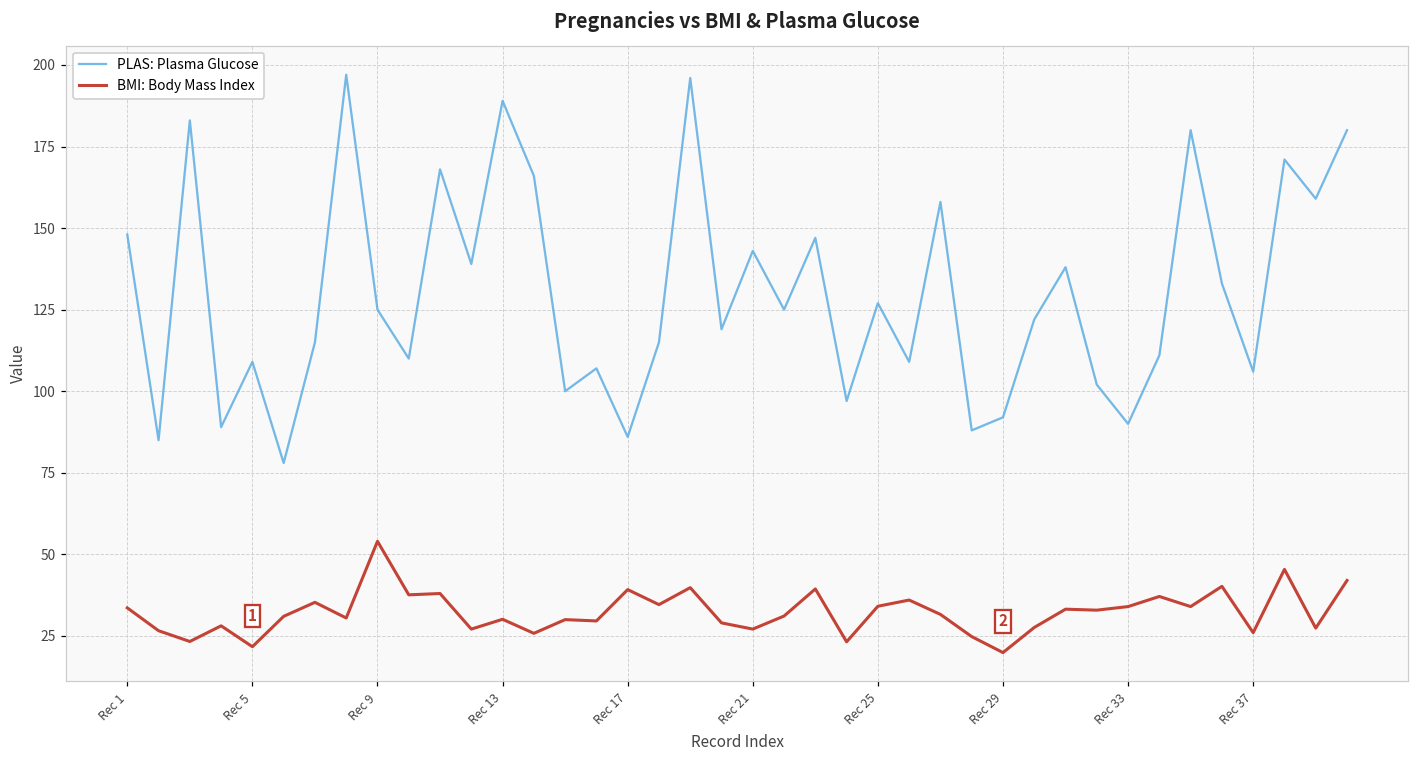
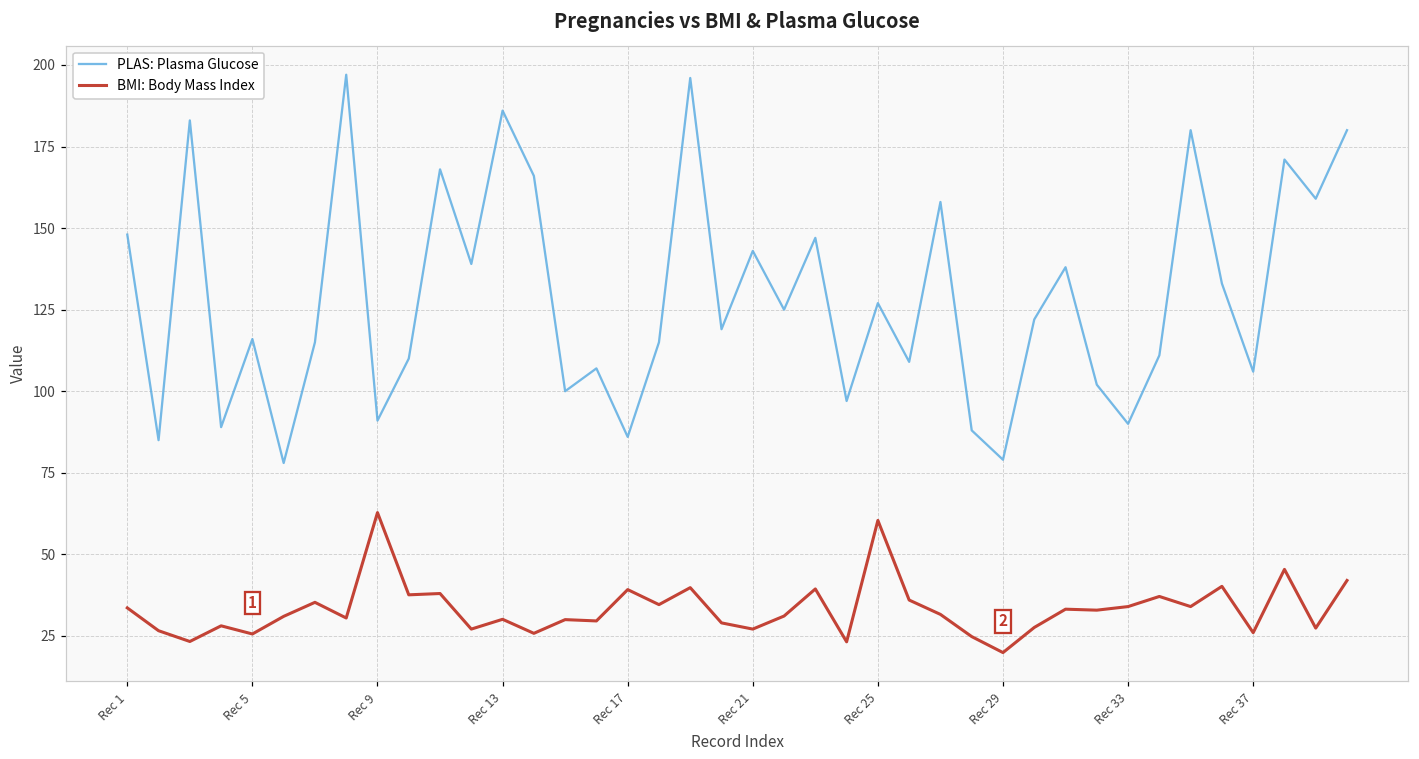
PLAS: Plasma Glucose, Rec 5: 109 -> 116
BMI: Body Mass Index, Rec 5: 22 -> 26
PLAS: Plasma Glucose, Rec 9: 125 -> 91
BMI: Body Mass Index, Rec 9: 54 -> 63
PLAS: Plasma Glucose, Rec 13: 189 -> 186
BMI: Body Mass Index, Rec 25: 34 -> 60
PLAS: Plasma Glucose, Rec 29: 92 -> 79
